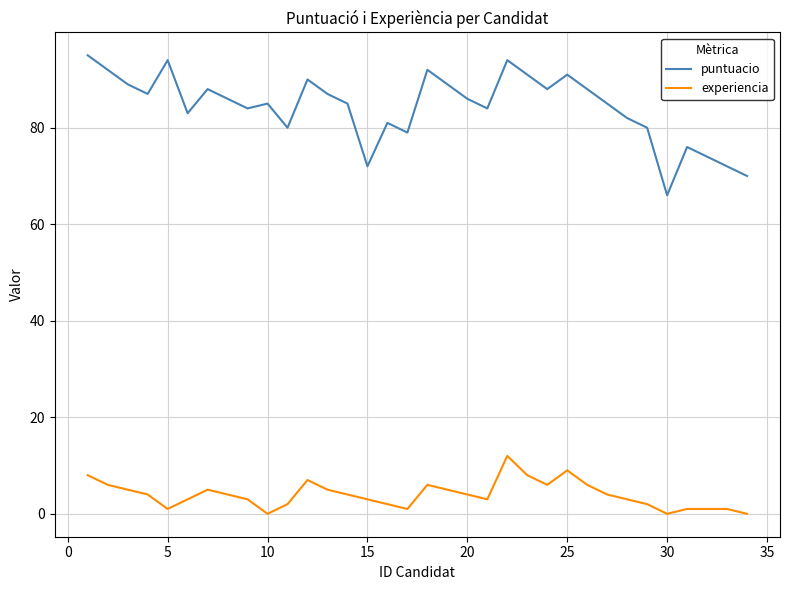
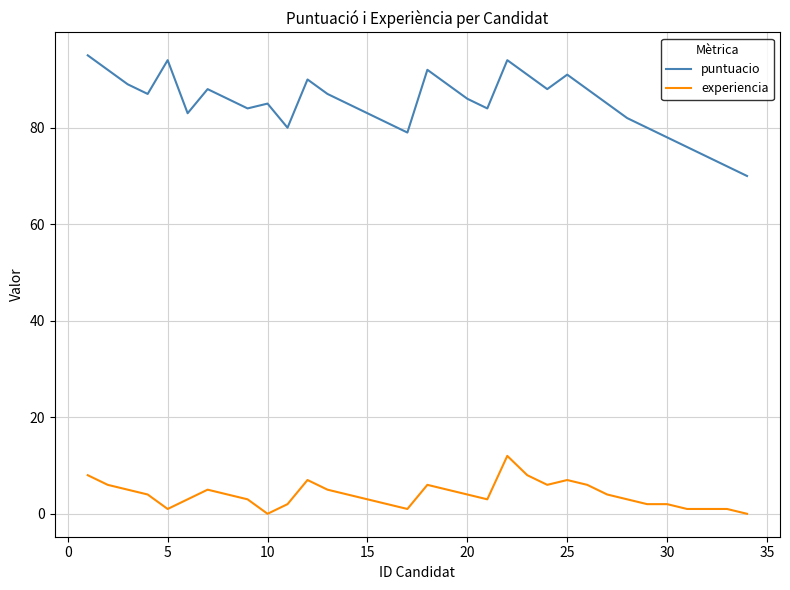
puntuacio, 15: 72 -> 83
experiencia, 25: 9 -> 7
puntuacio, 30: 66 -> 78
experiencia, 30: 0 -> 2
